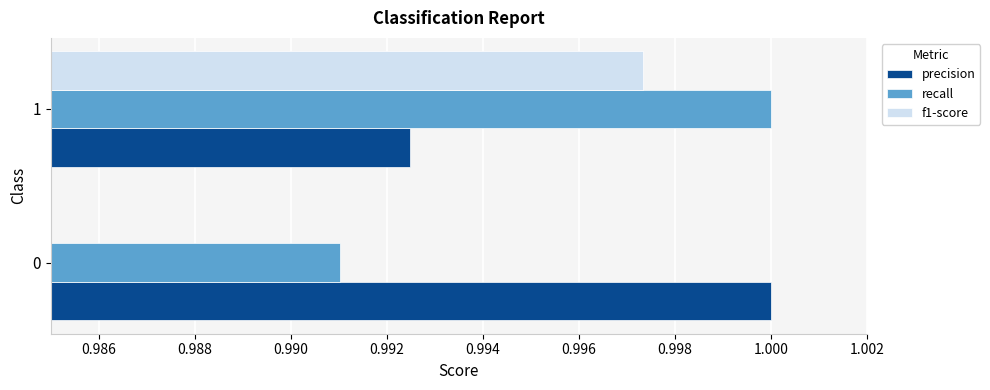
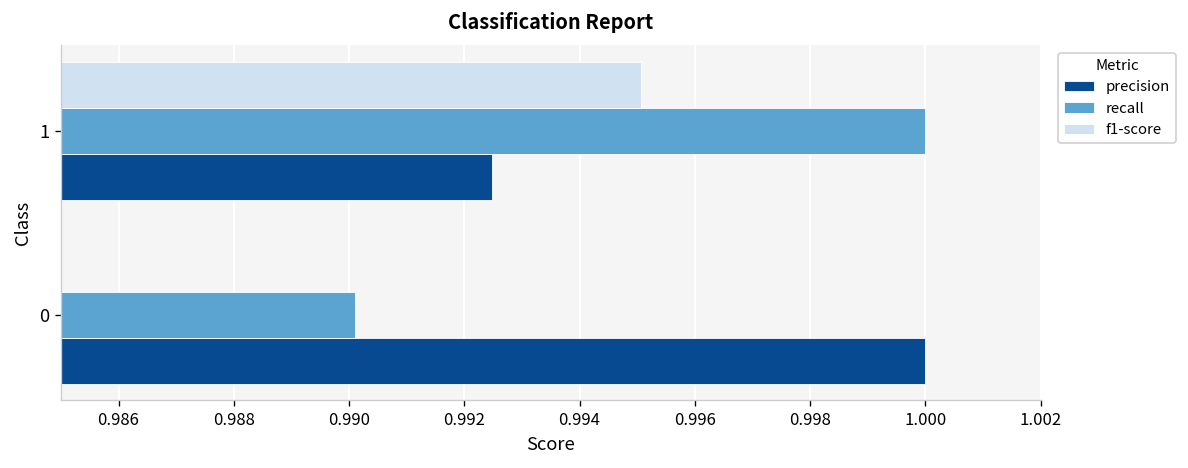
f1-score, 1: 0.9973 -> 0.9951
recall, 0: 0.9910 -> 0.9901
